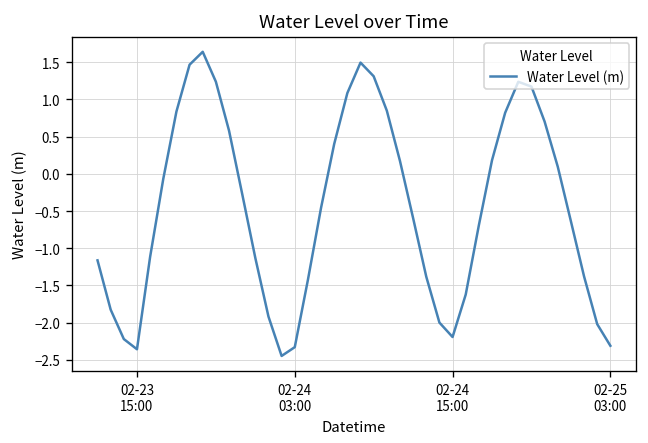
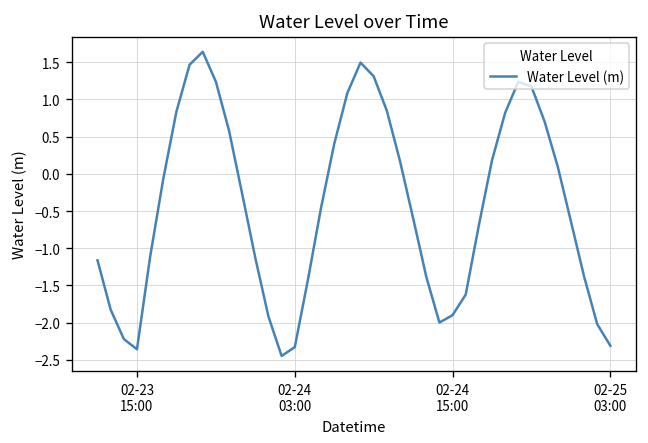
02-24 15:00: -2.2 -> -1.9
